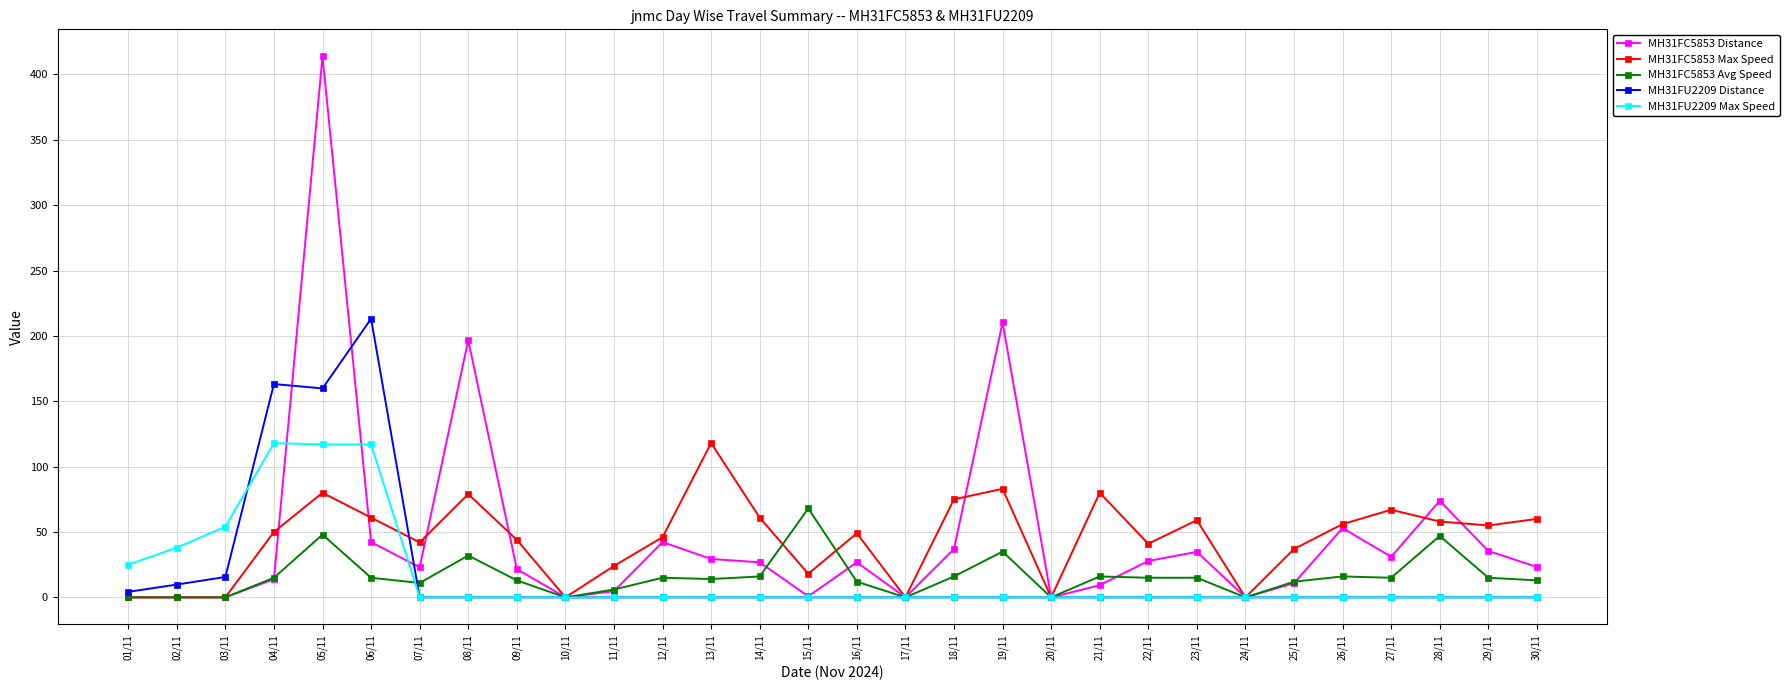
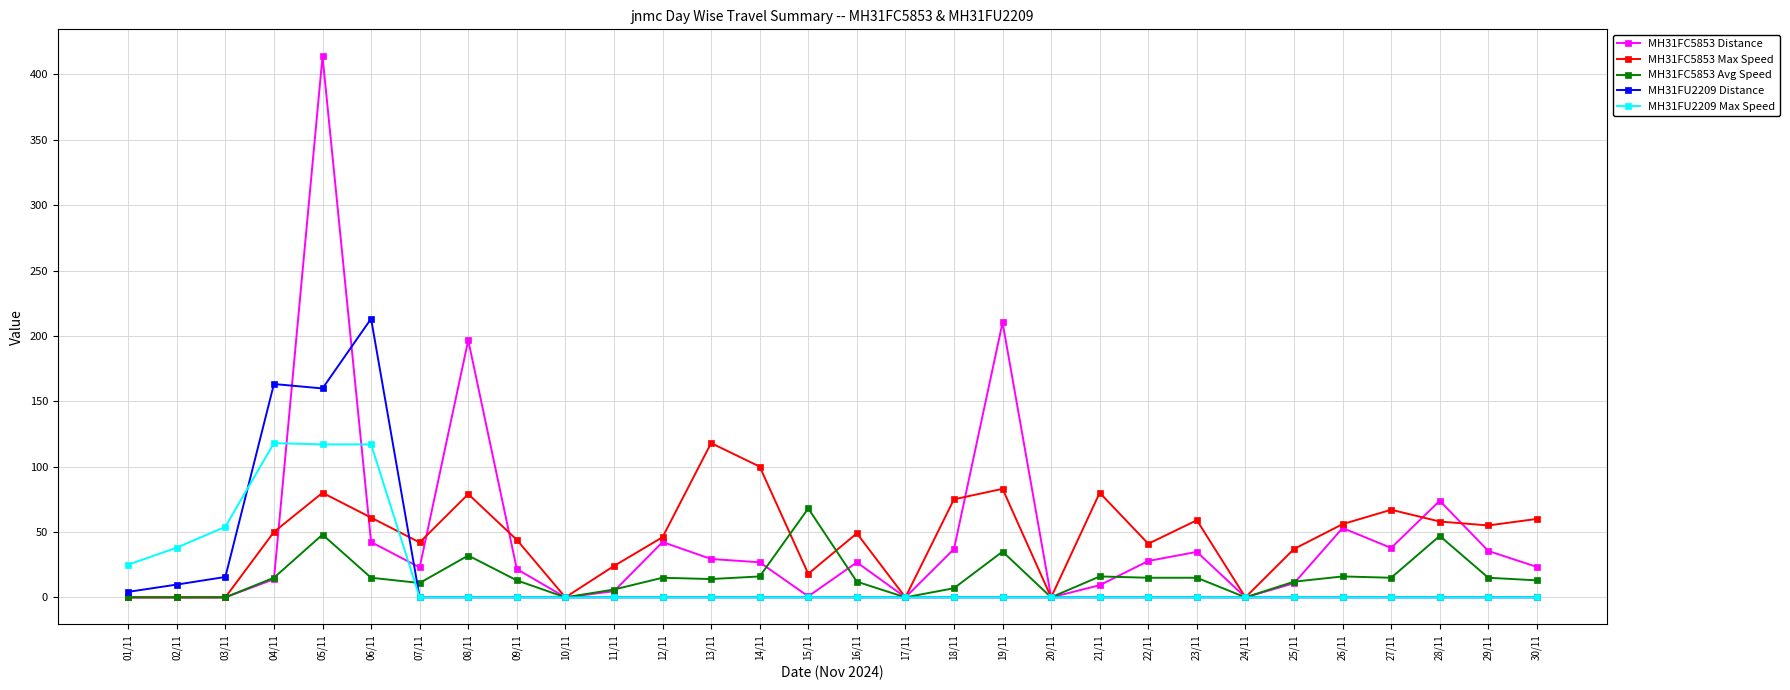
MH31FC5853 Max Speed, 14/11: 61 -> 100
MH31FC5853 Avg Speed, 18/11: 16 -> 7
MH31FC5853 Distance, 27/11: 31 -> 38
